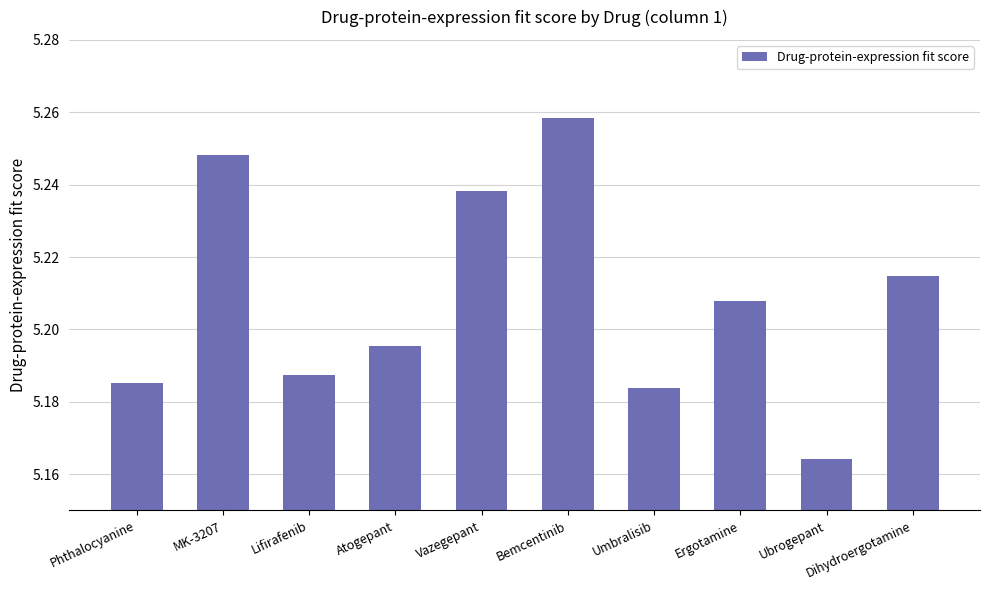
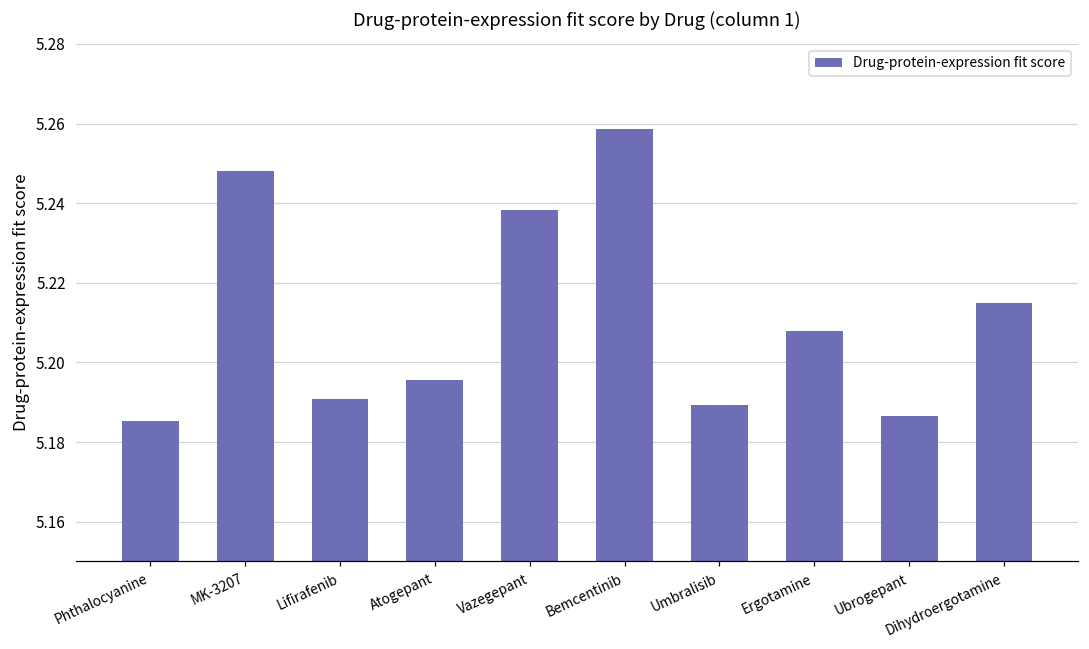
Lifirafenib: 5.187 -> 5.191
Umbralisib: 5.184 -> 5.189
Ubrogepant: 5.164 -> 5.187
